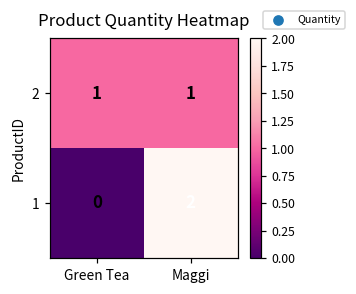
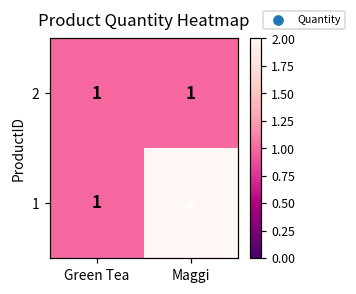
1, Green Tea: 0 -> 1
